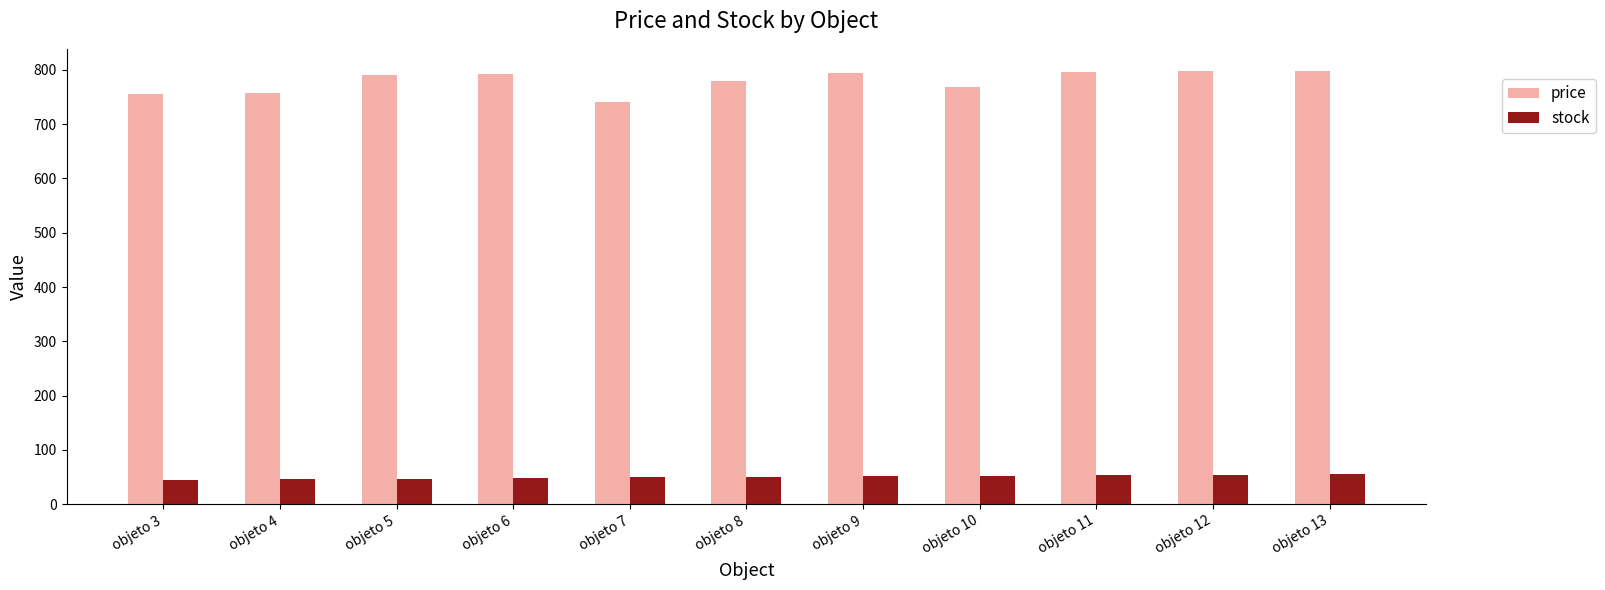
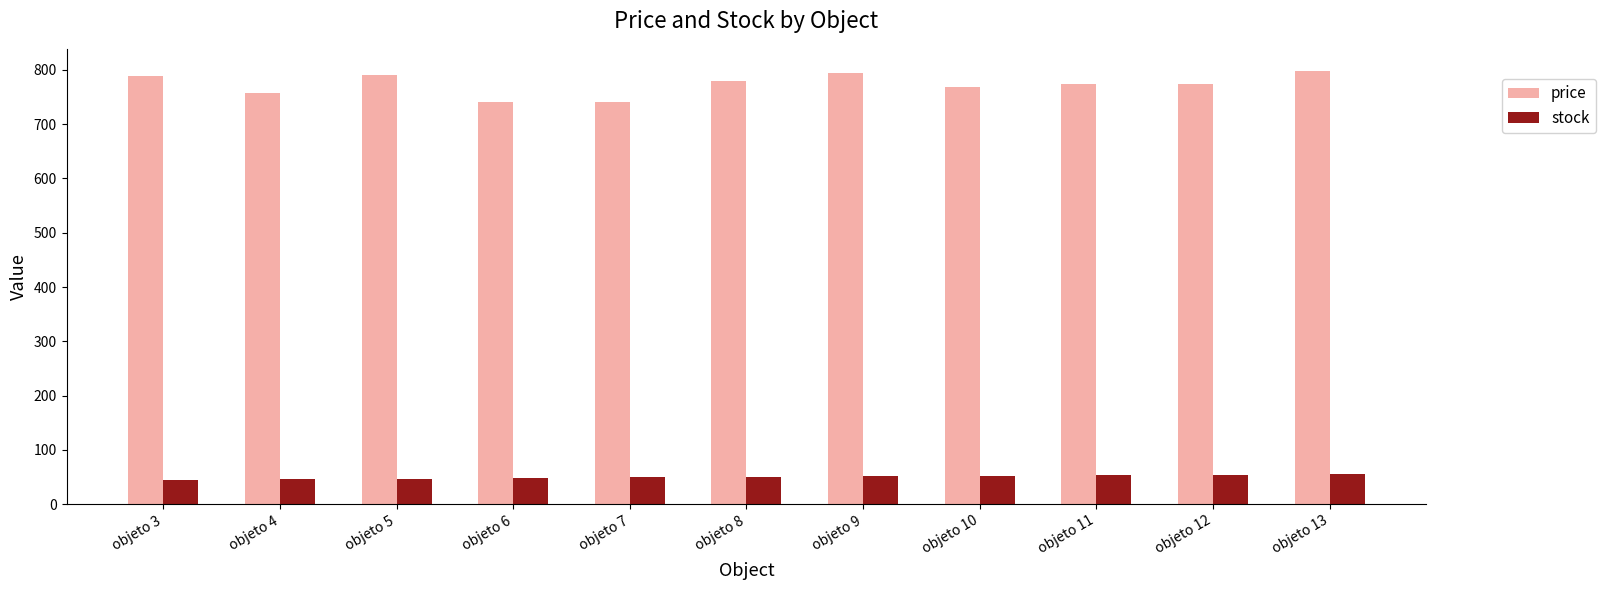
price, objeto 3: 760 -> 790
price, objeto 6: 790 -> 740
price, objeto 11: 800 -> 770
price, objeto 12: 800 -> 770
